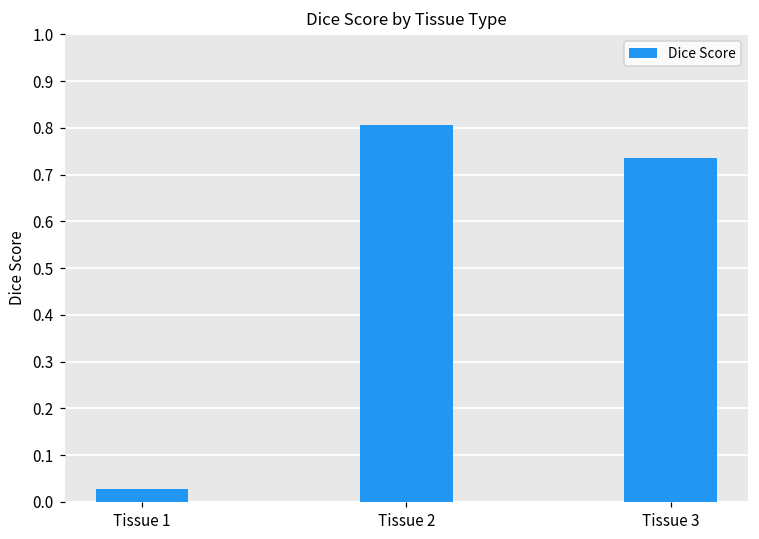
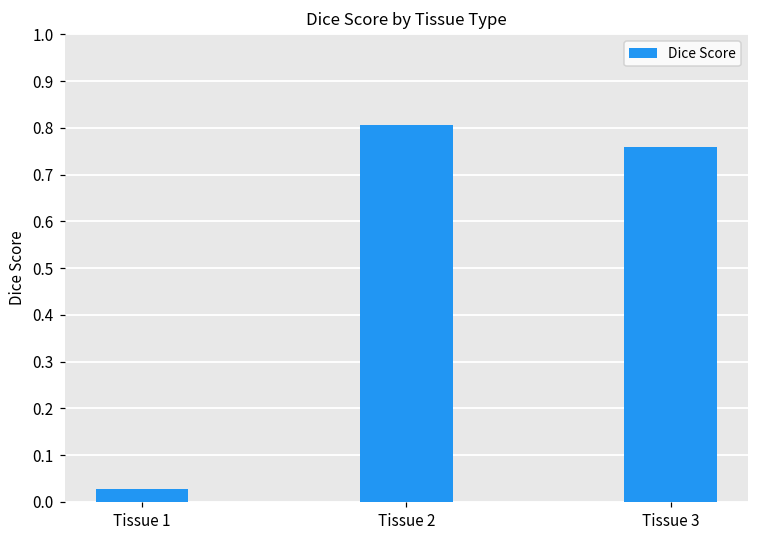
Tissue 3: 0.74 -> 0.76
